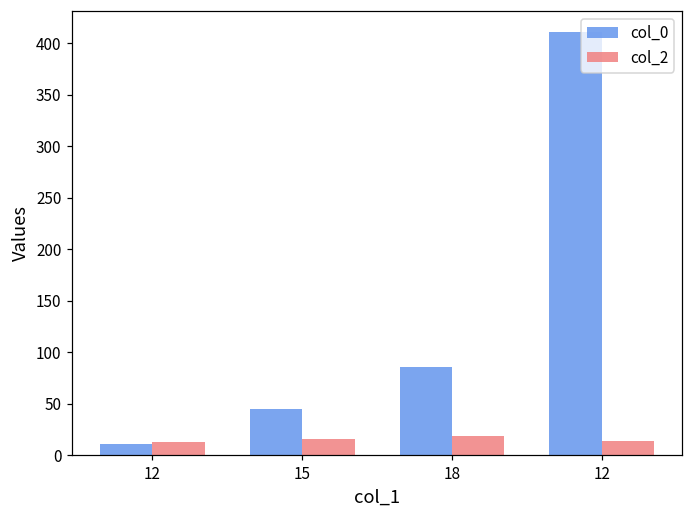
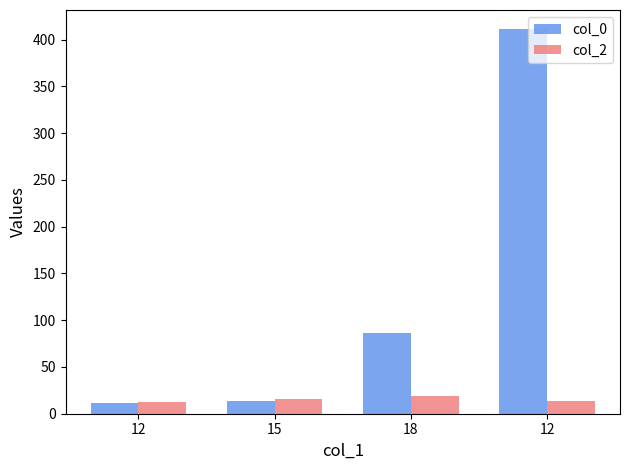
col_0, 15: 50 -> 10
